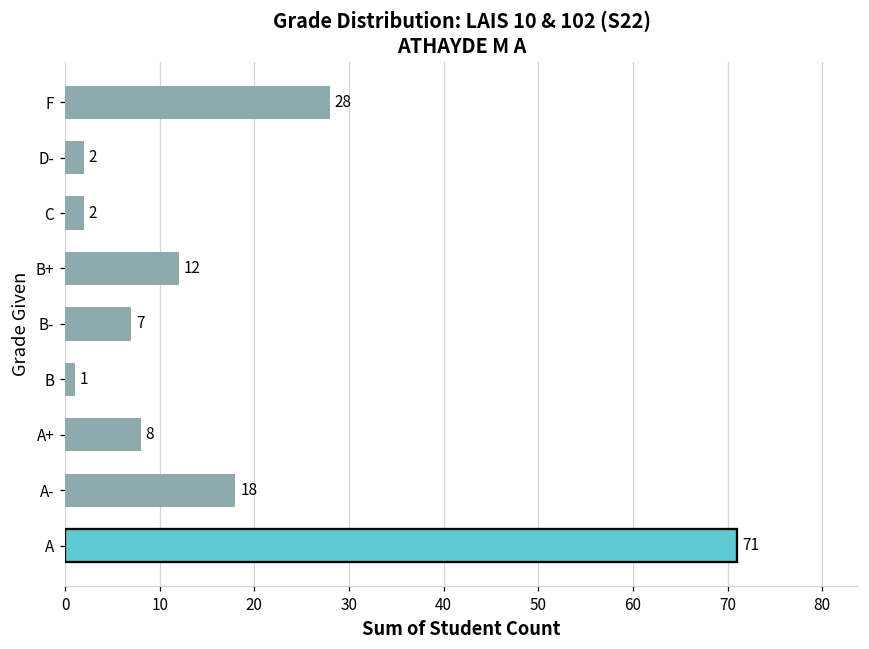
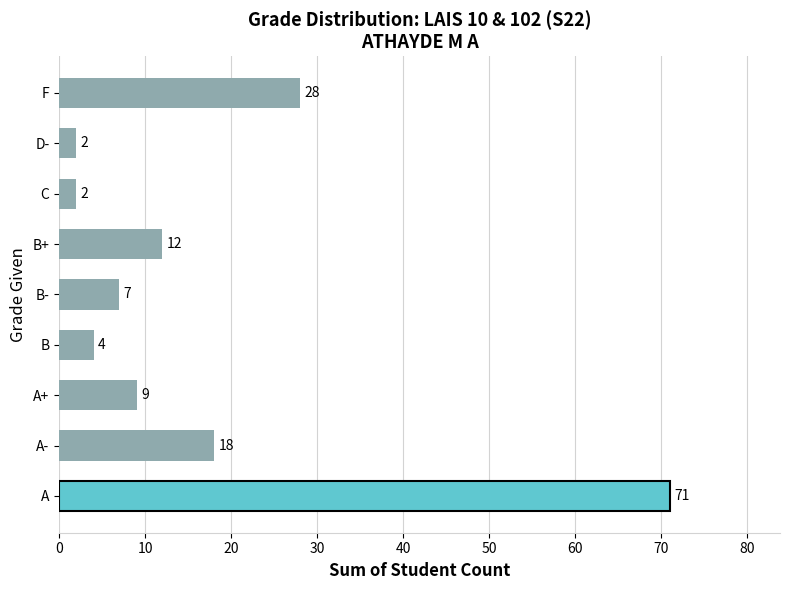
B: 1 -> 4
A+: 8 -> 9
